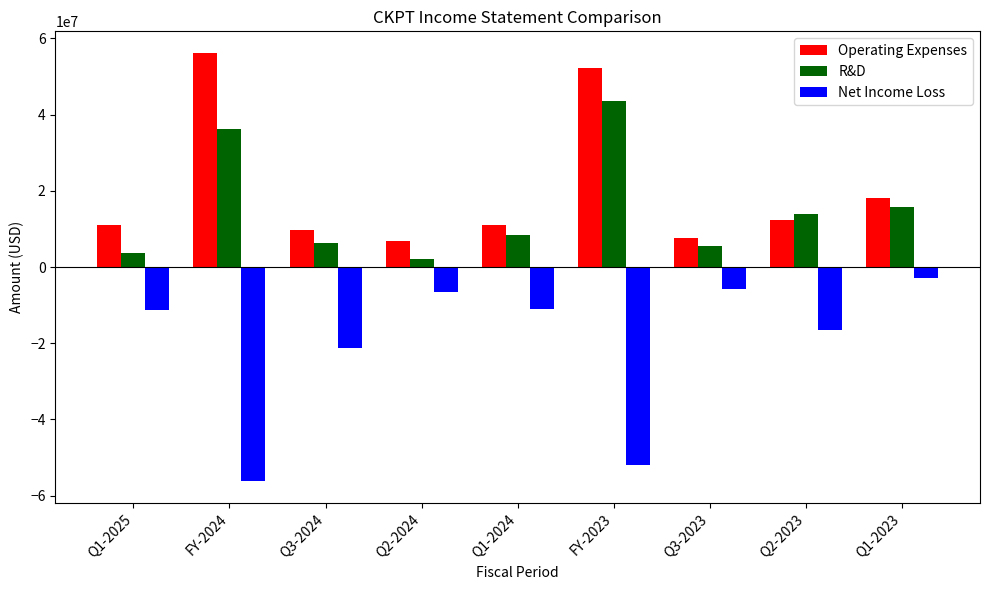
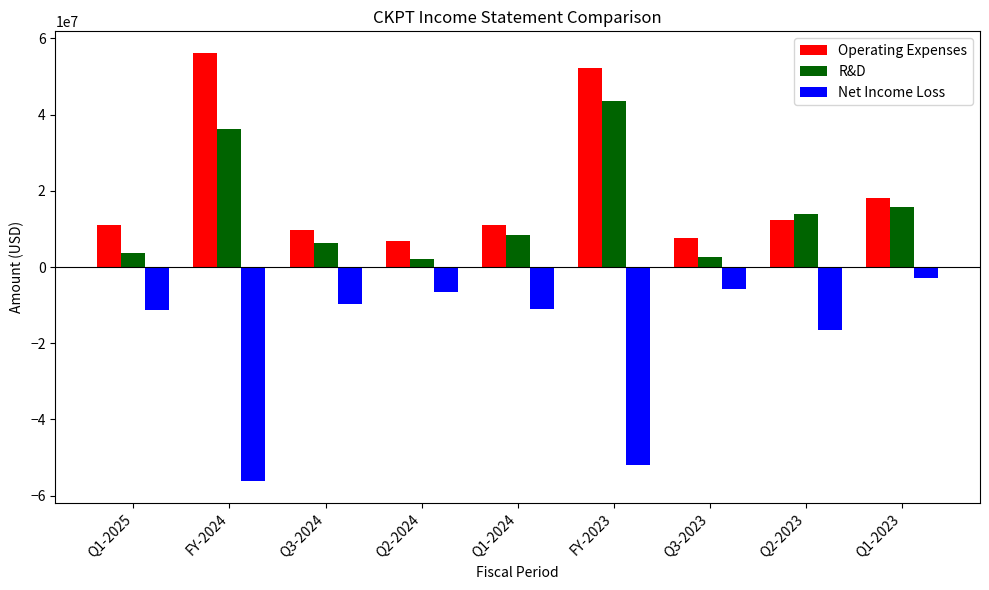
Net Income Loss, Q3-2024: -21000000 -> -10000000
R&D, Q3-2023: 5000000 -> 3000000
